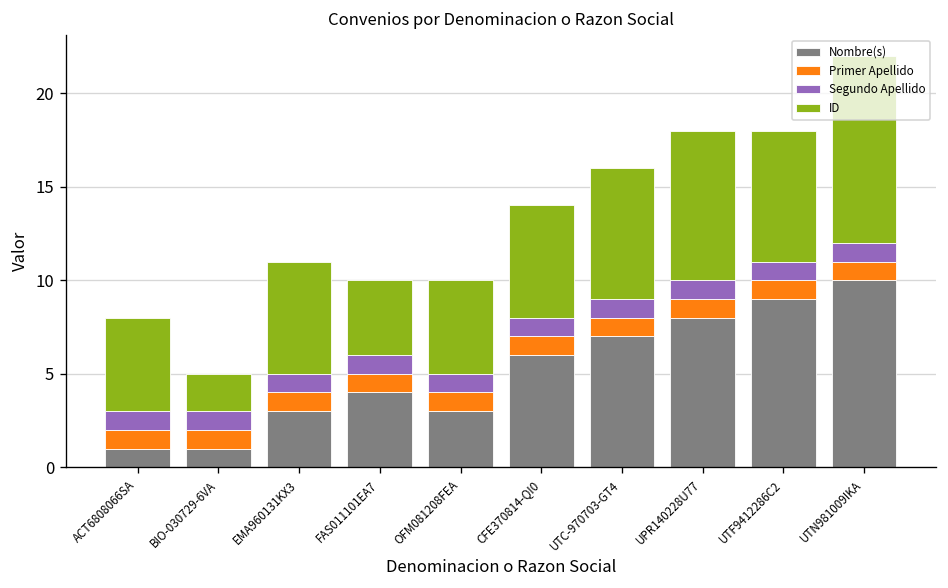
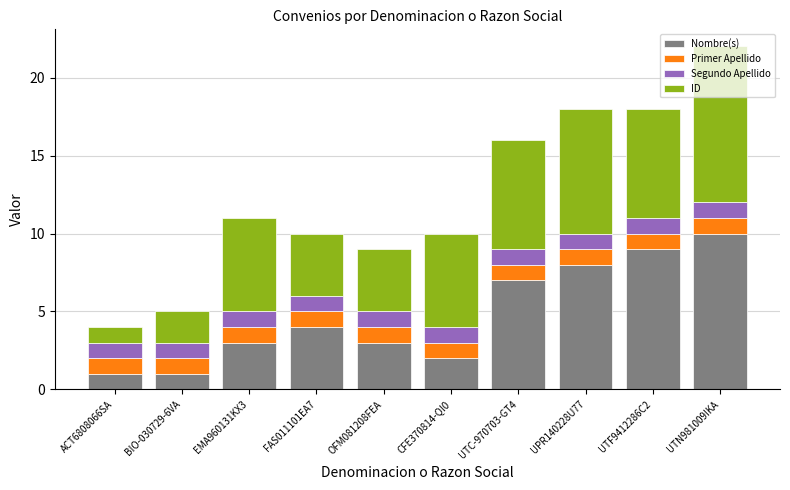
ID, ACT6808066SA: 5 -> 1
ID, OFM081208FEA: 5 -> 4
Nombre(s), CFE370814-QI0: 6 -> 2
